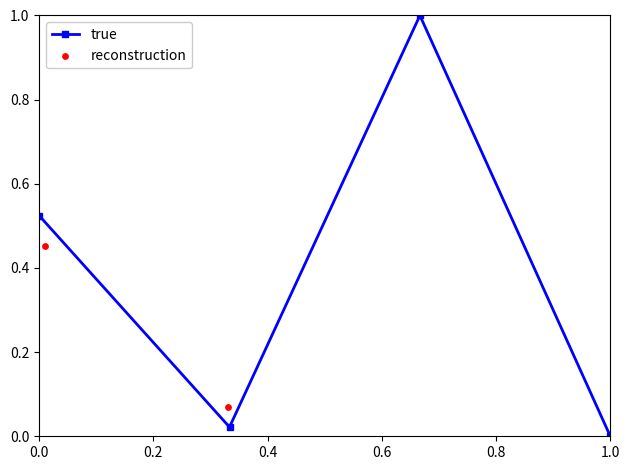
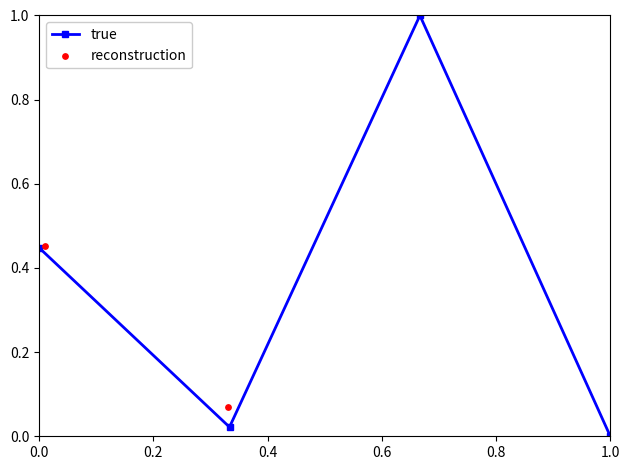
true, 0.0: 0.52 -> 0.45
